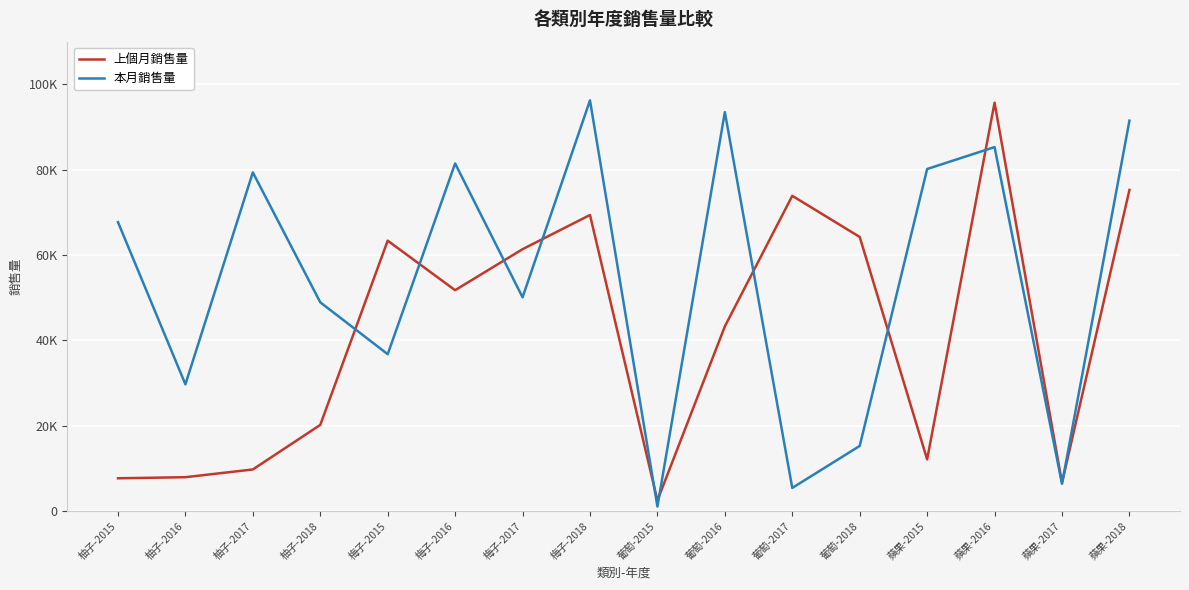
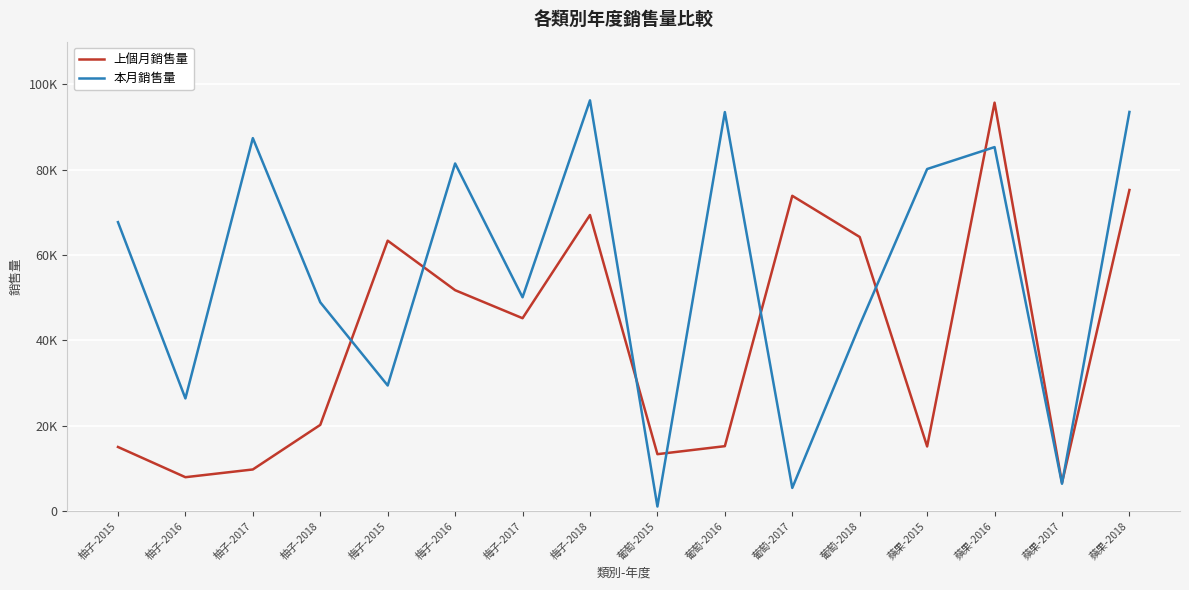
上個月銷售量, 柚子-2015: 8000 -> 15000
本月銷售量, 柚子-2016: 30000 -> 26000
本月銷售量, 柚子-2017: 79000 -> 87000
本月銷售量, 梅子-2015: 37000 -> 29000
上個月銷售量, 梅子-2017: 61000 -> 45000
上個月銷售量, 葡萄-2015: 2000 -> 13000
上個月銷售量, 葡萄-2016: 43000 -> 15000
本月銷售量, 葡萄-2018: 15000 -> 44000
上個月銷售量, 蘋果-2015: 12000 -> 15000
本月銷售量, 蘋果-2018: 91000 -> 94000
